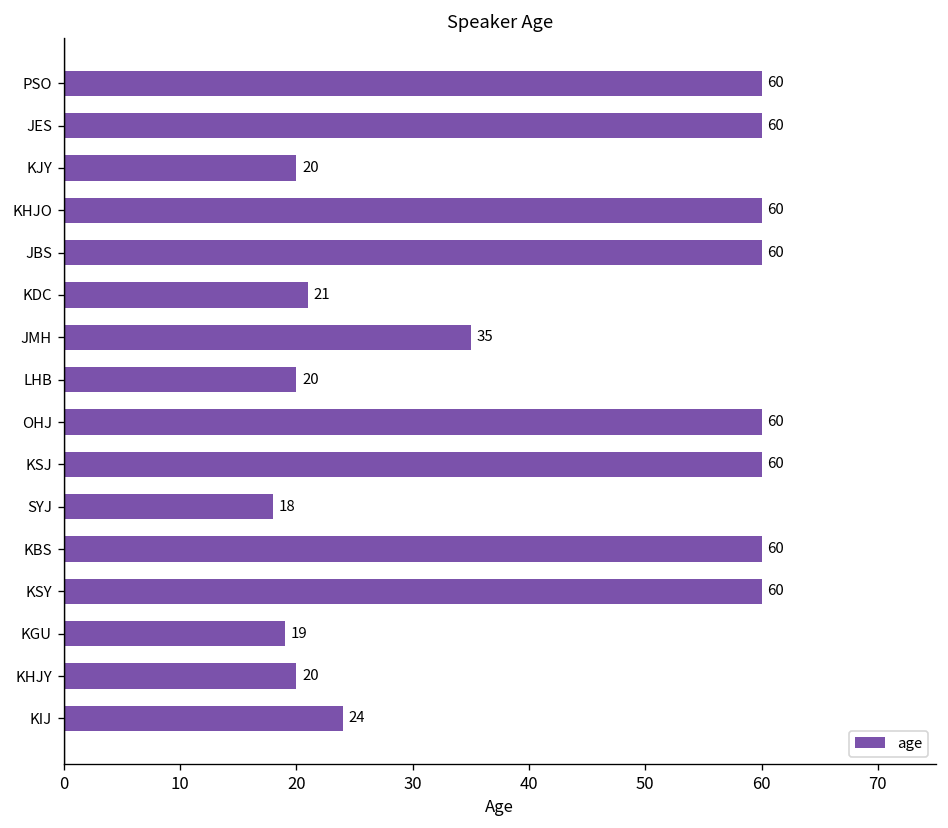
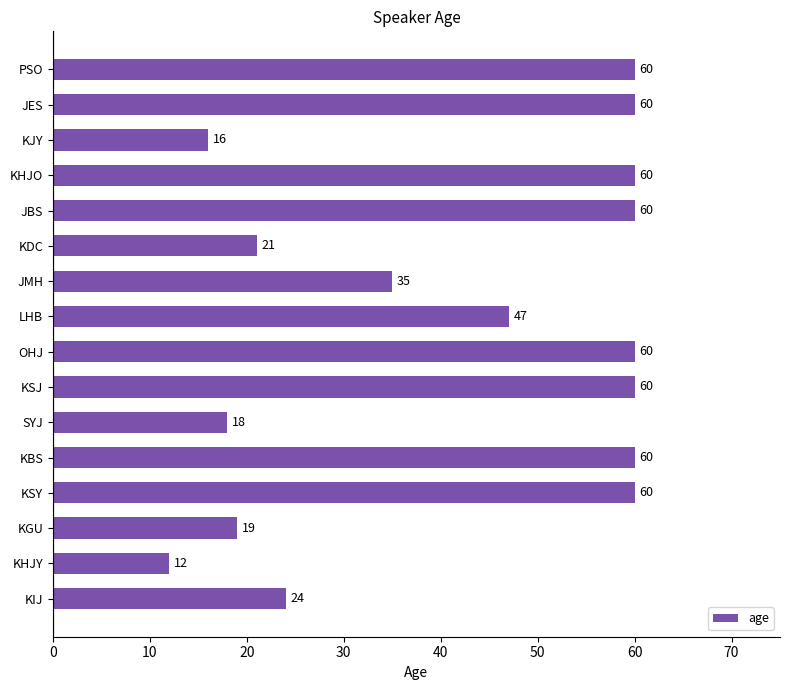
KJY: 20 -> 16
LHB: 20 -> 47
KHJY: 20 -> 12
